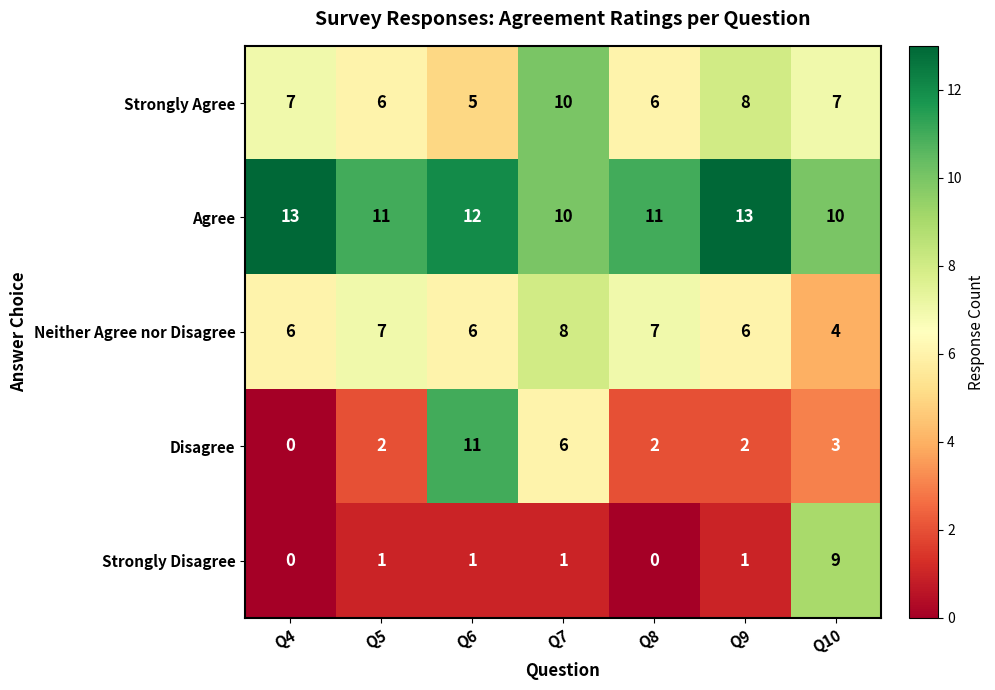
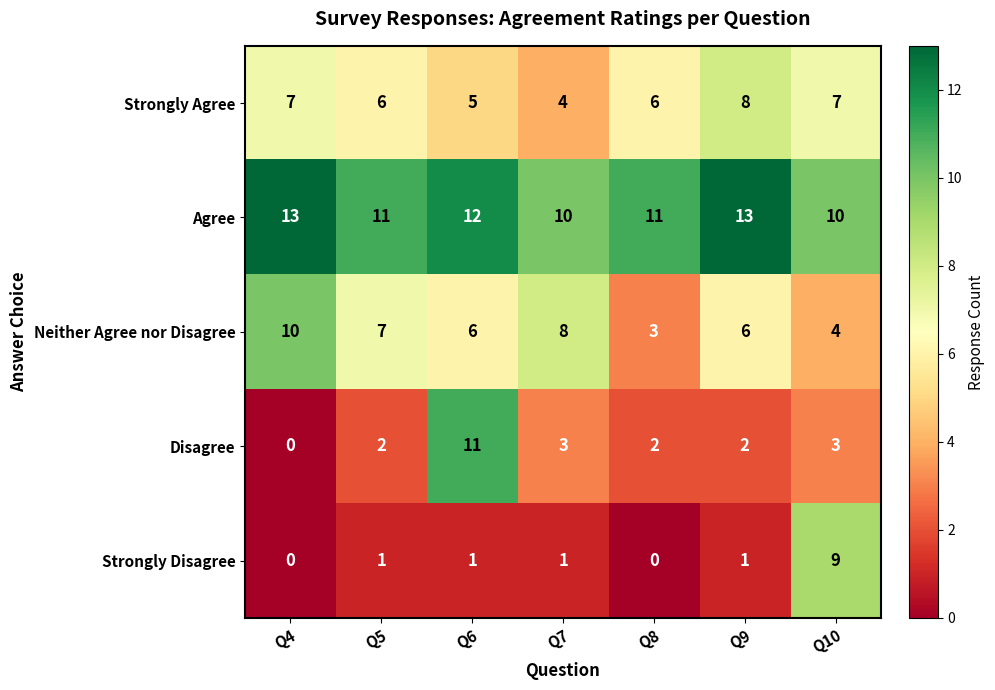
Strongly Agree, Q7: 10 -> 4
Neither Agree nor Disagree, Q4: 6 -> 10
Neither Agree nor Disagree, Q8: 7 -> 3
Disagree, Q7: 6 -> 3
